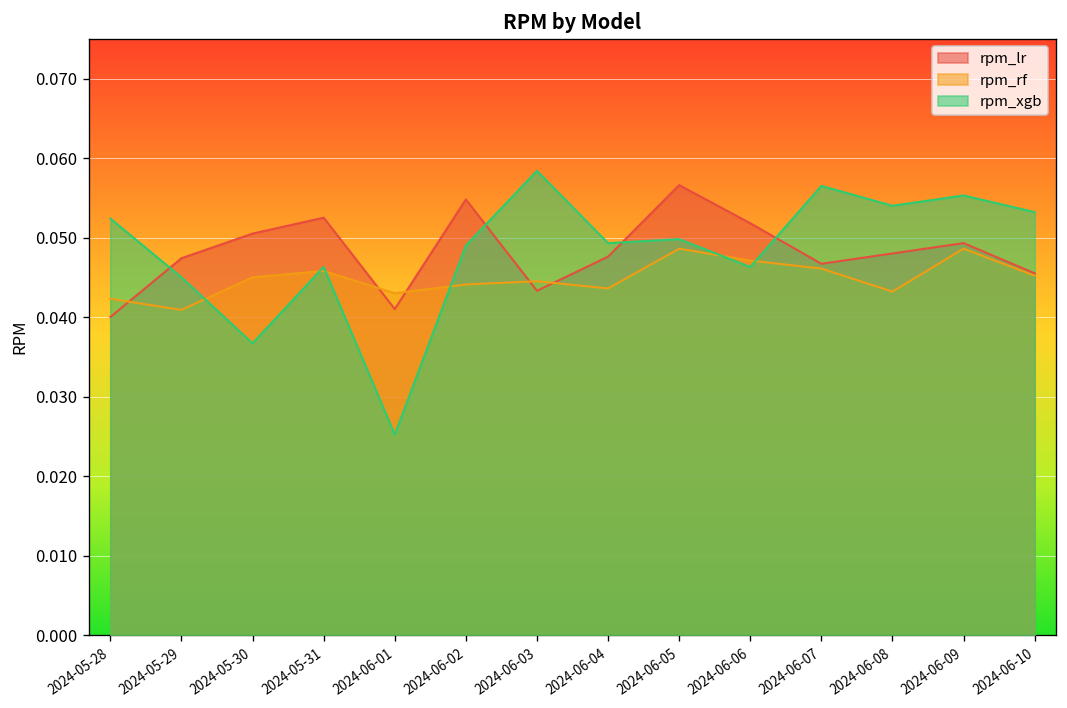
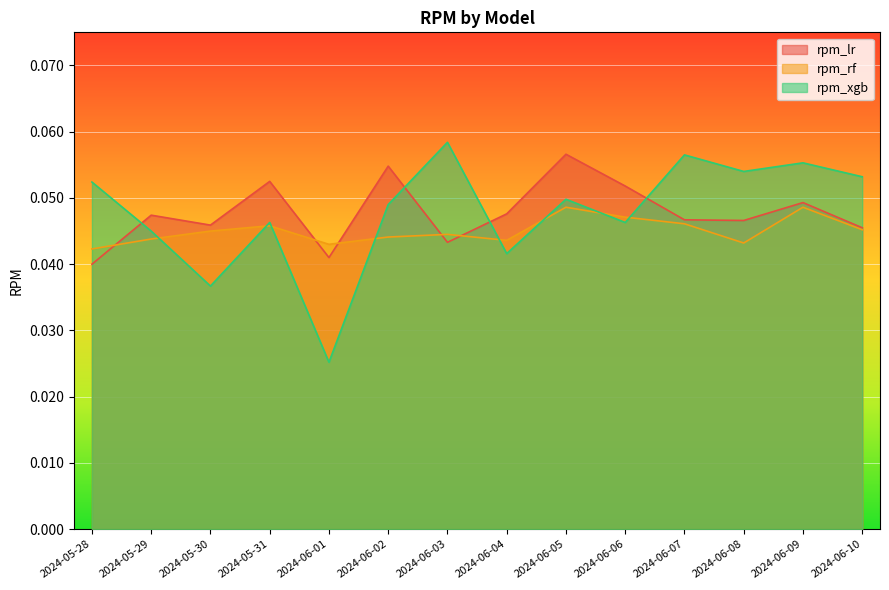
rpm_rf, 2024-05-29: 0.041 -> 0.044
rpm_lr, 2024-05-30: 0.051 -> 0.046
rpm_xgb, 2024-06-04: 0.049 -> 0.042
rpm_lr, 2024-06-08: 0.048 -> 0.047
